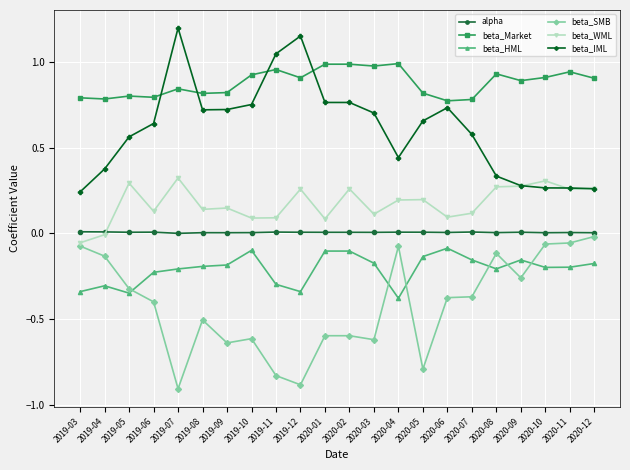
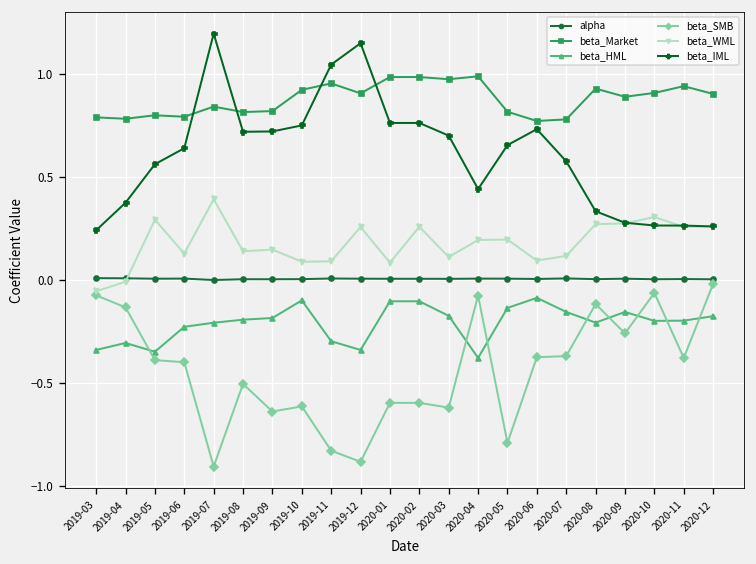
beta_SMB, 2019-05: -0.32 -> -0.39
beta_WML, 2019-07: 0.32 -> 0.39
beta_SMB, 2020-11: -0.06 -> -0.38
